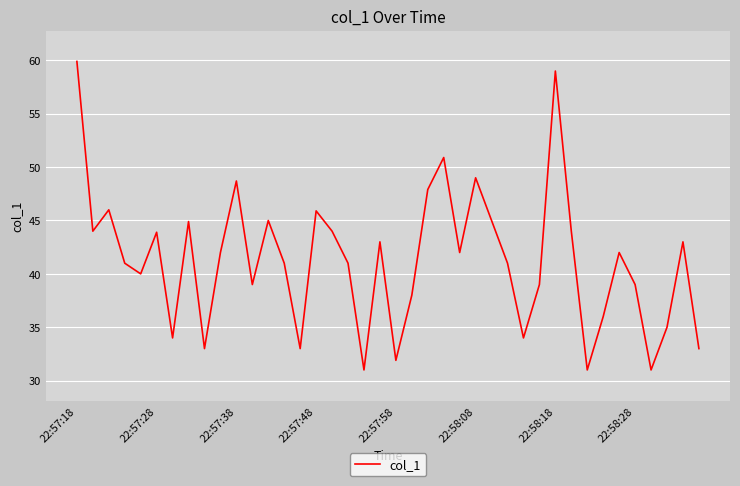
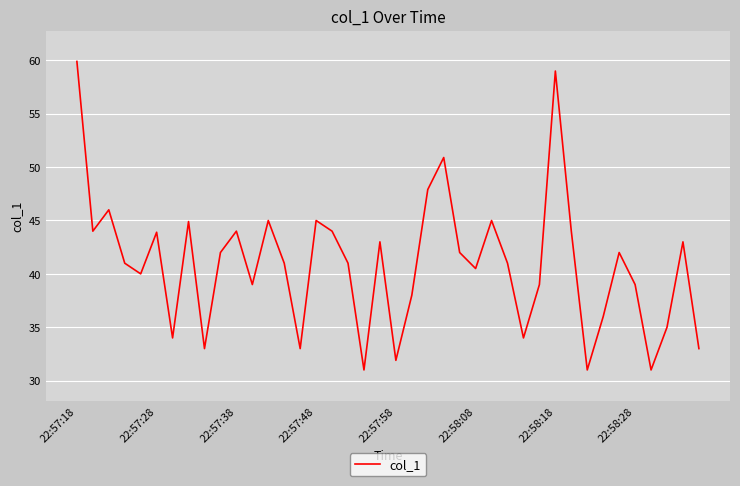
22:57:38: 48.7 -> 44.0
22:57:48: 45.9 -> 45.0
22:58:08: 49.0 -> 40.5
